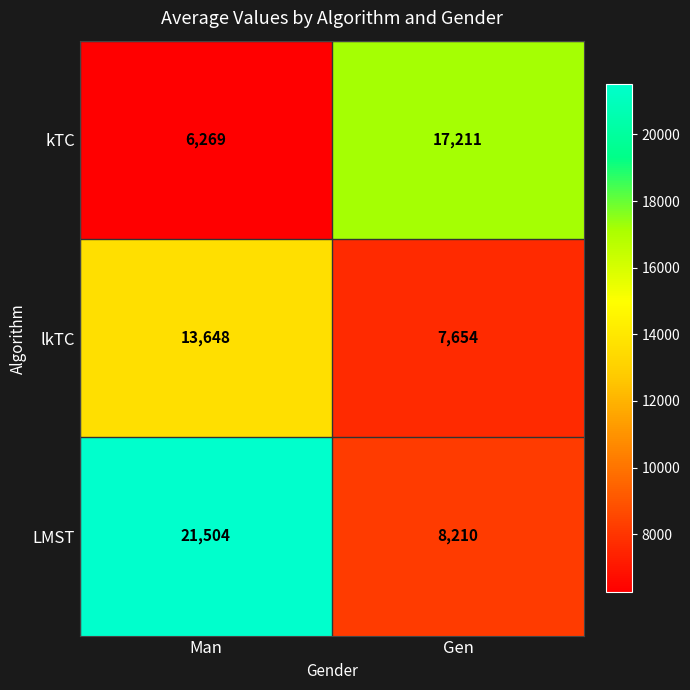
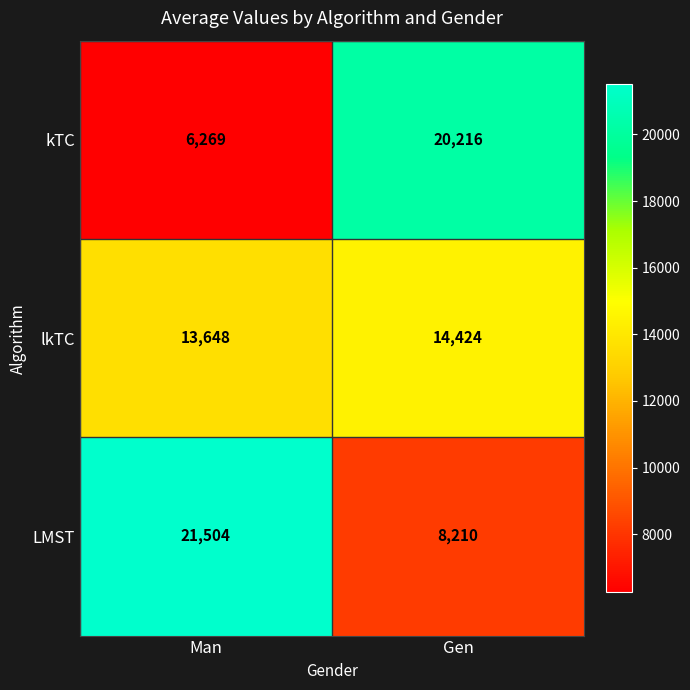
kTC, Gen: 17,211 -> 20,216
lkTC, Gen: 7,654 -> 14,424
